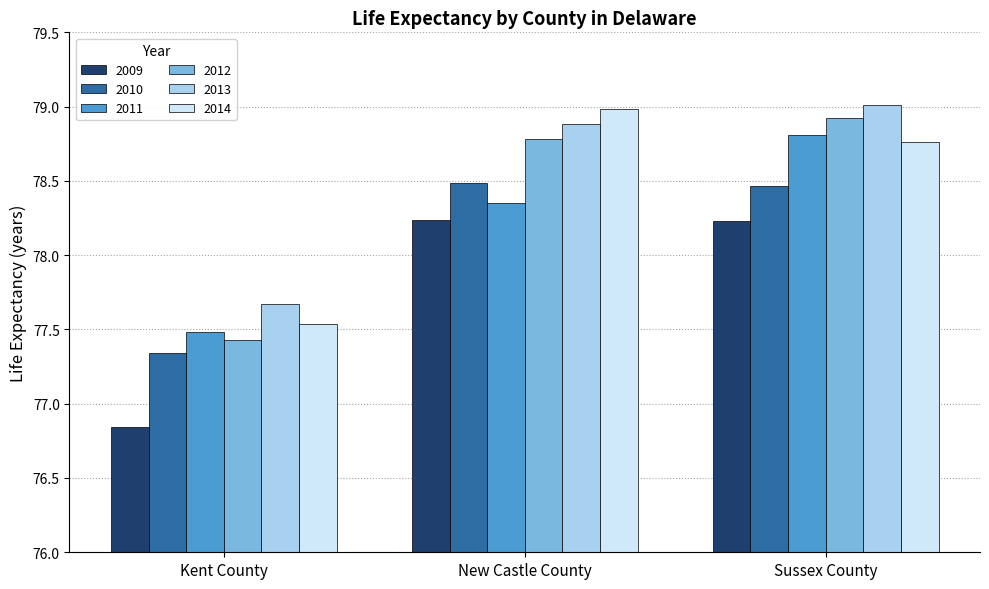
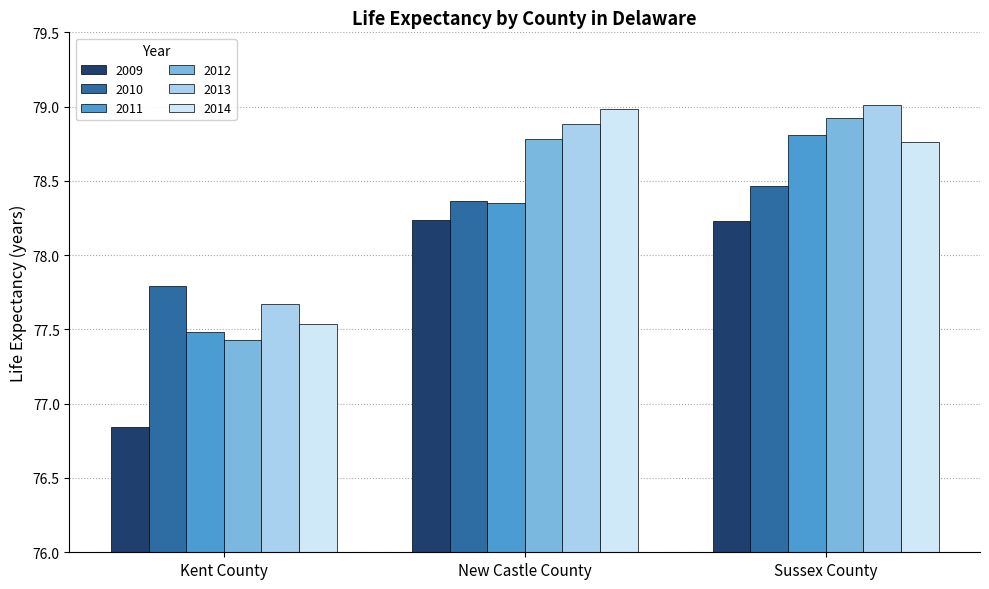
2010, Kent County: 77.34 -> 77.80
2010, New Castle County: 78.49 -> 78.37
